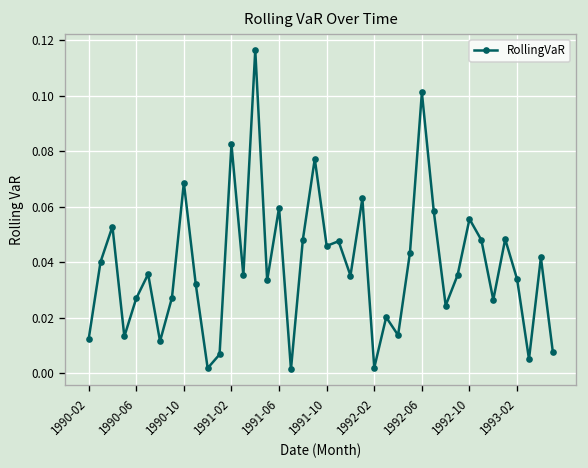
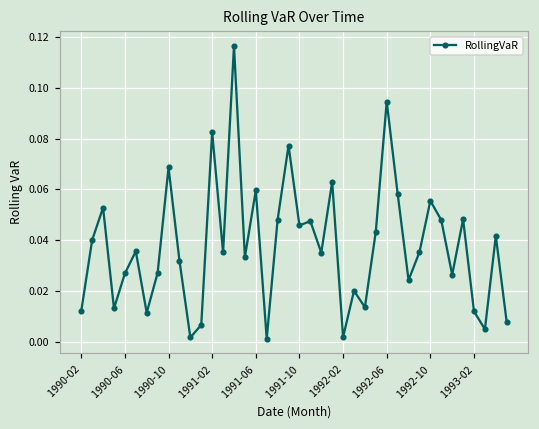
1992-06: 0.101 -> 0.095
1993-02: 0.034 -> 0.012
